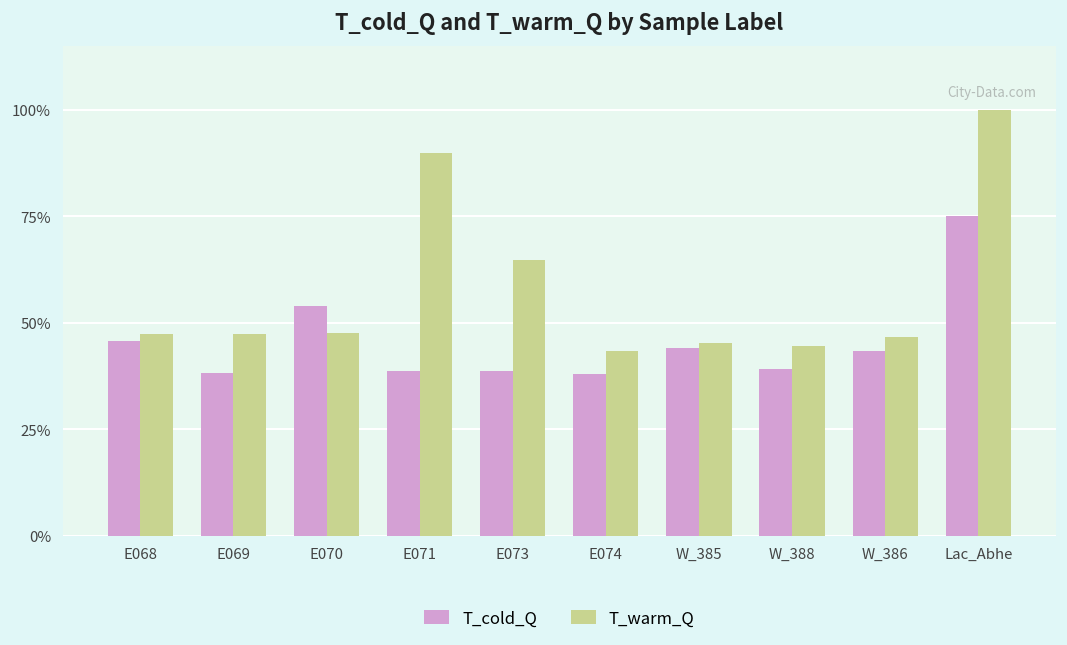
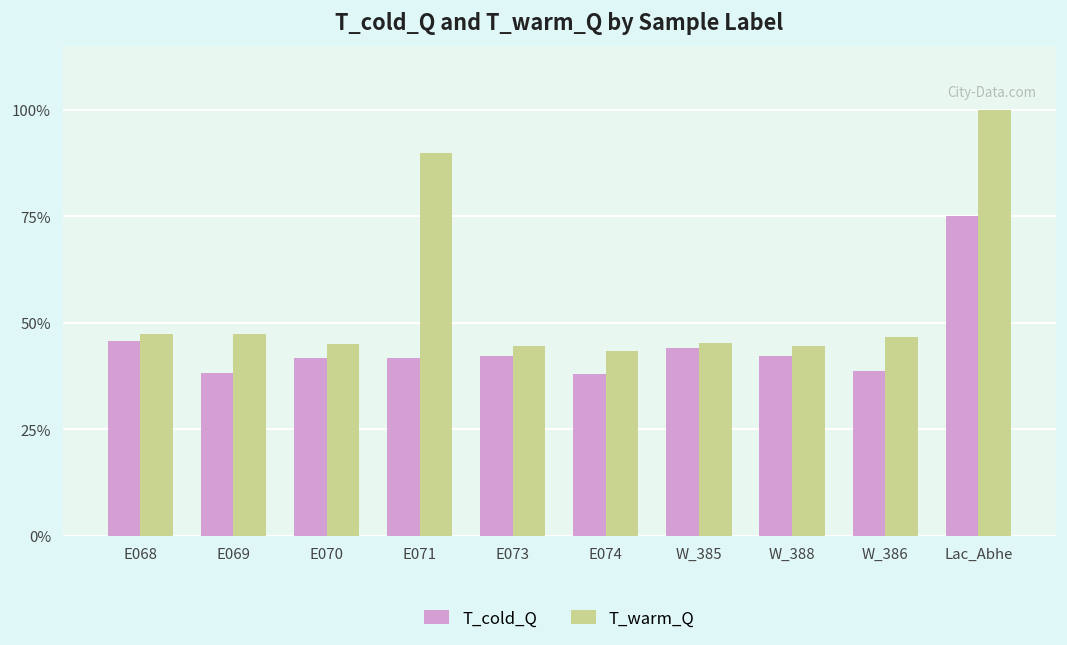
T_cold_Q, E070: 54% -> 42%
T_warm_Q, E070: 48% -> 45%
T_cold_Q, E071: 39% -> 42%
T_cold_Q, E073: 39% -> 42%
T_warm_Q, E073: 65% -> 45%
T_cold_Q, W_388: 39% -> 42%
T_cold_Q, W_386: 43% -> 39%
